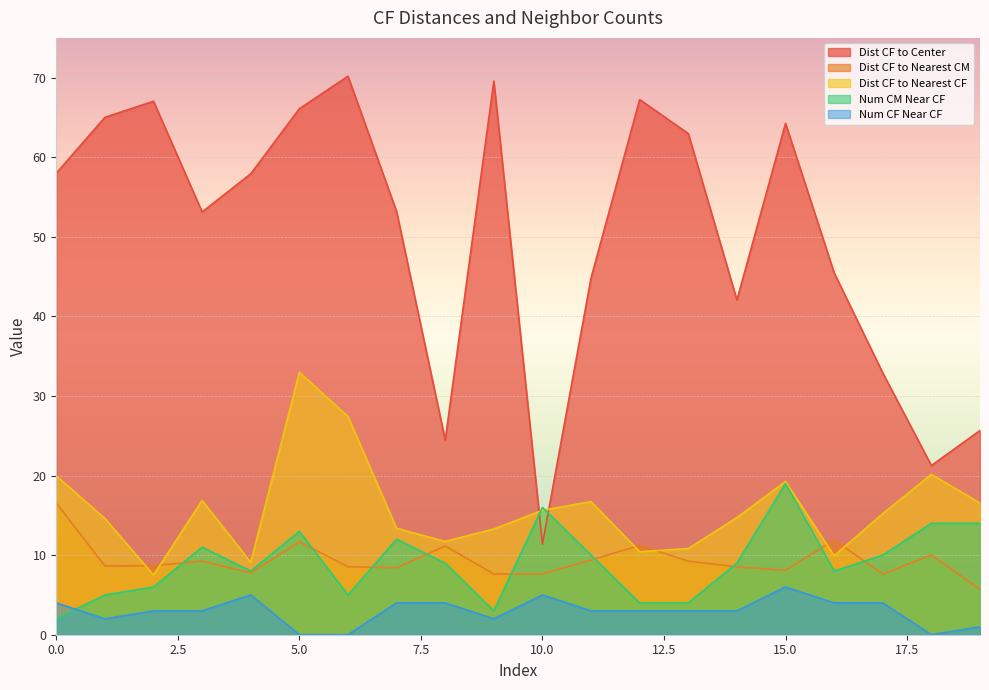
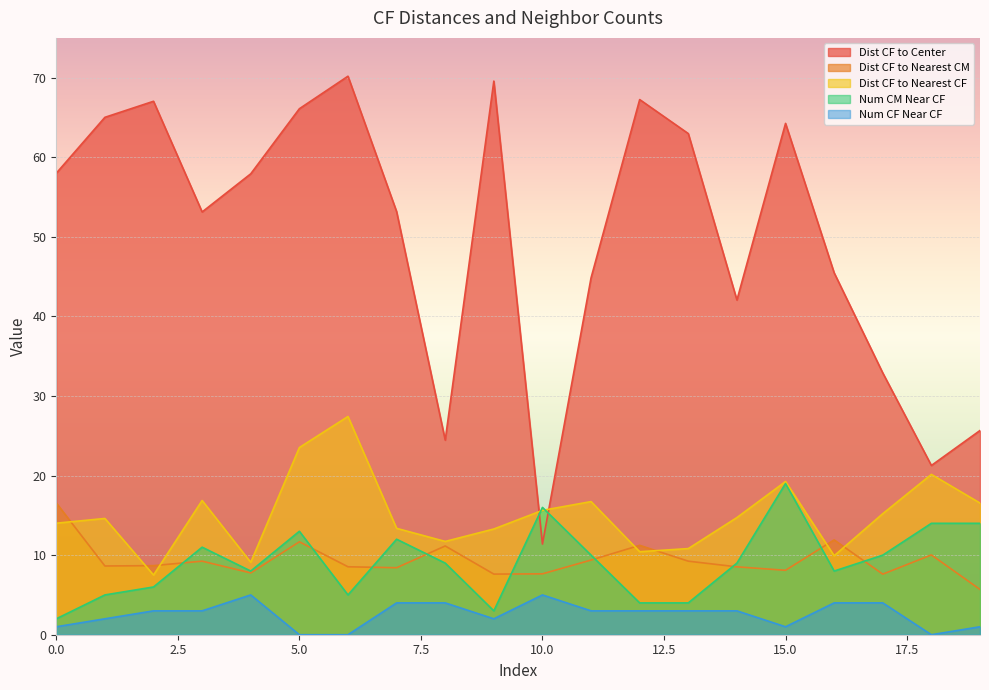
Dist CF to Nearest CF, 0.0: 20 -> 14
Num CF Near CF, 0.0: 4 -> 1
Dist CF to Nearest CF, 5.0: 33 -> 24
Num CF Near CF, 15.0: 6 -> 1
